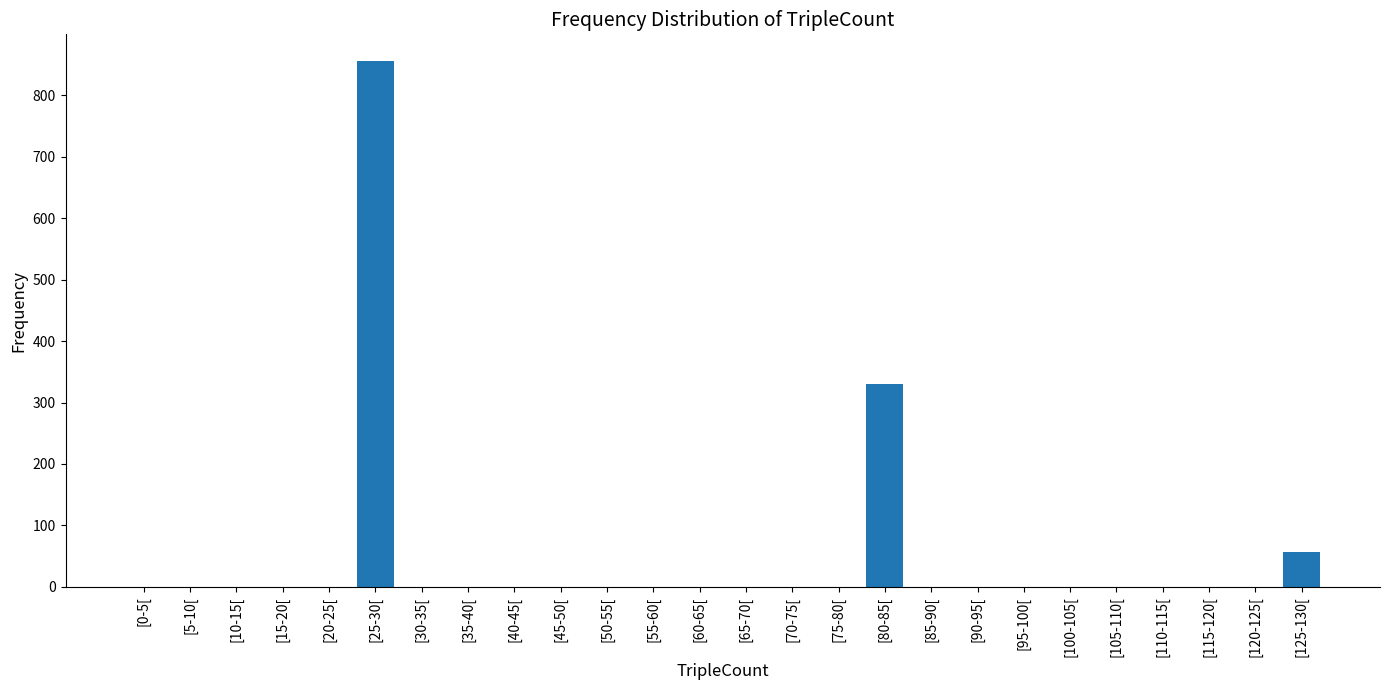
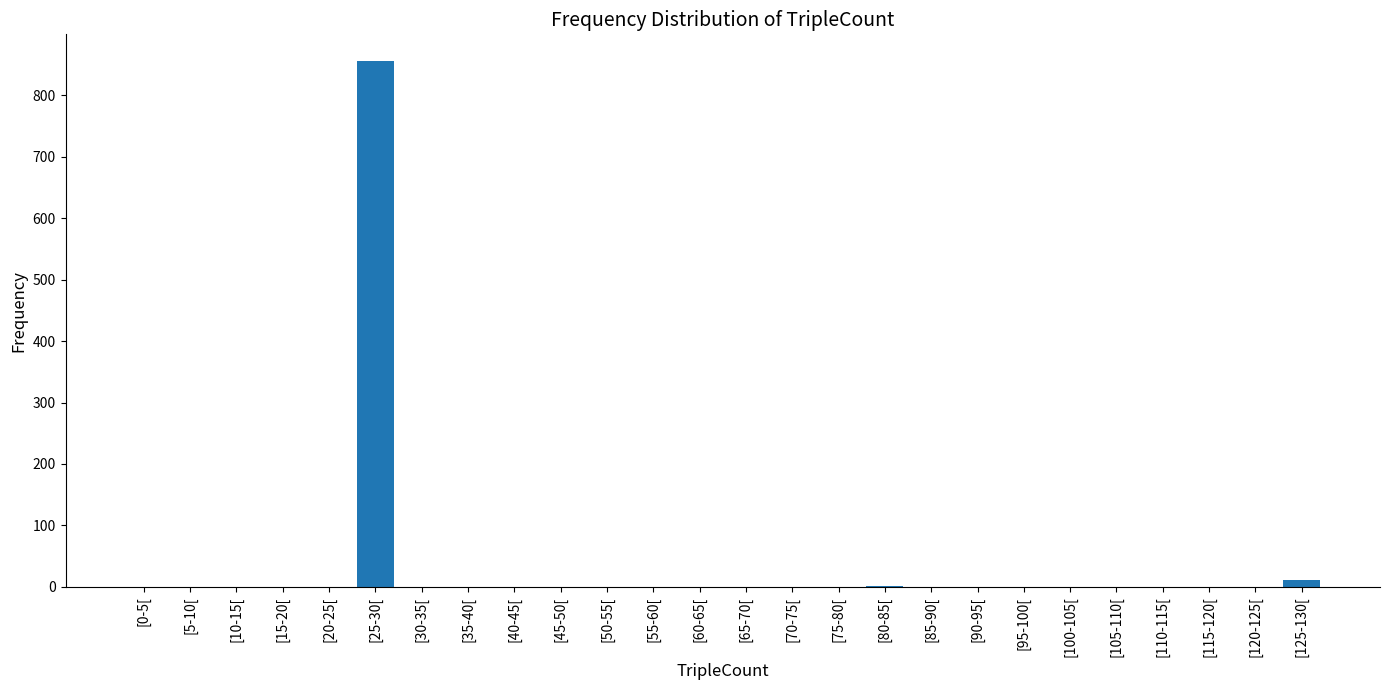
[80-85[: 330 -> 0
[125-130[: 60 -> 10
